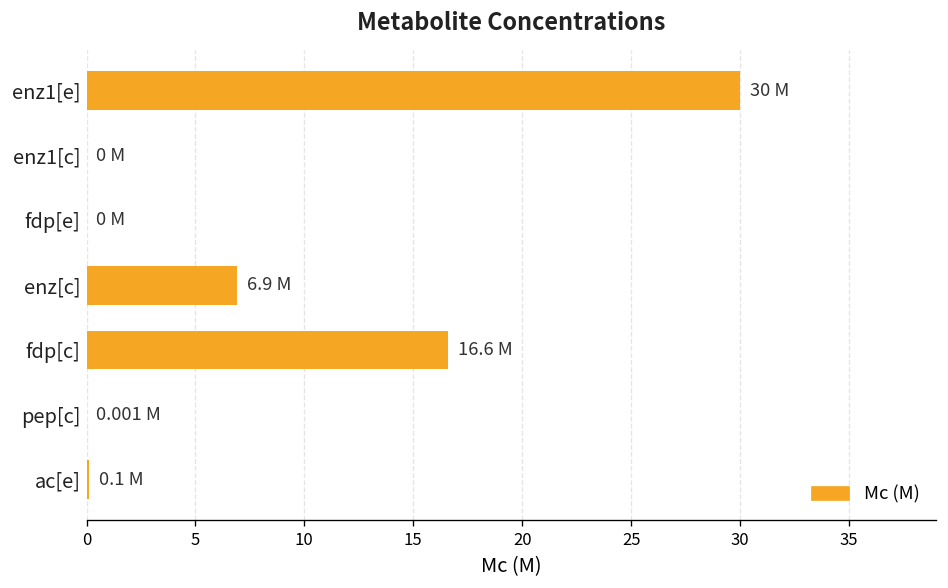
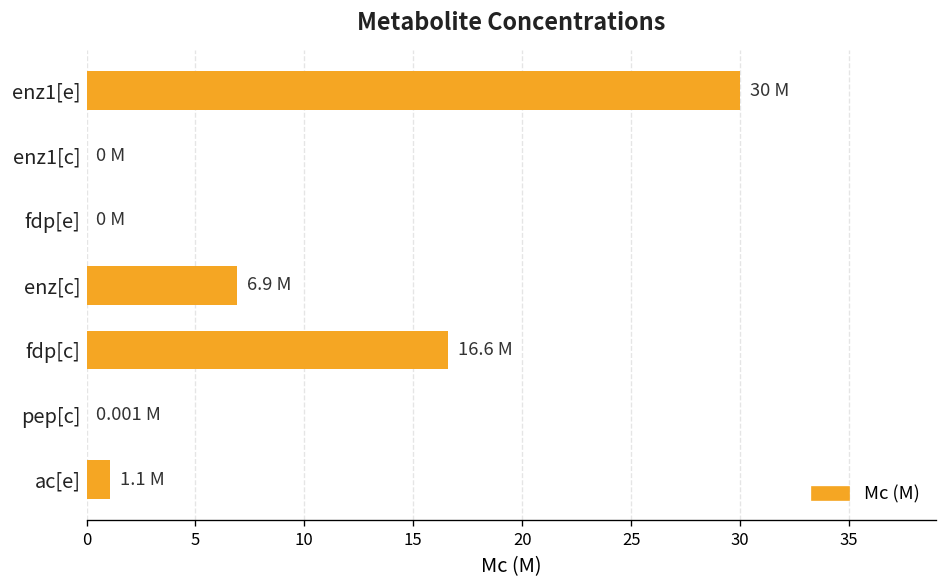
ac[e]: 0.1 -> 1.1
